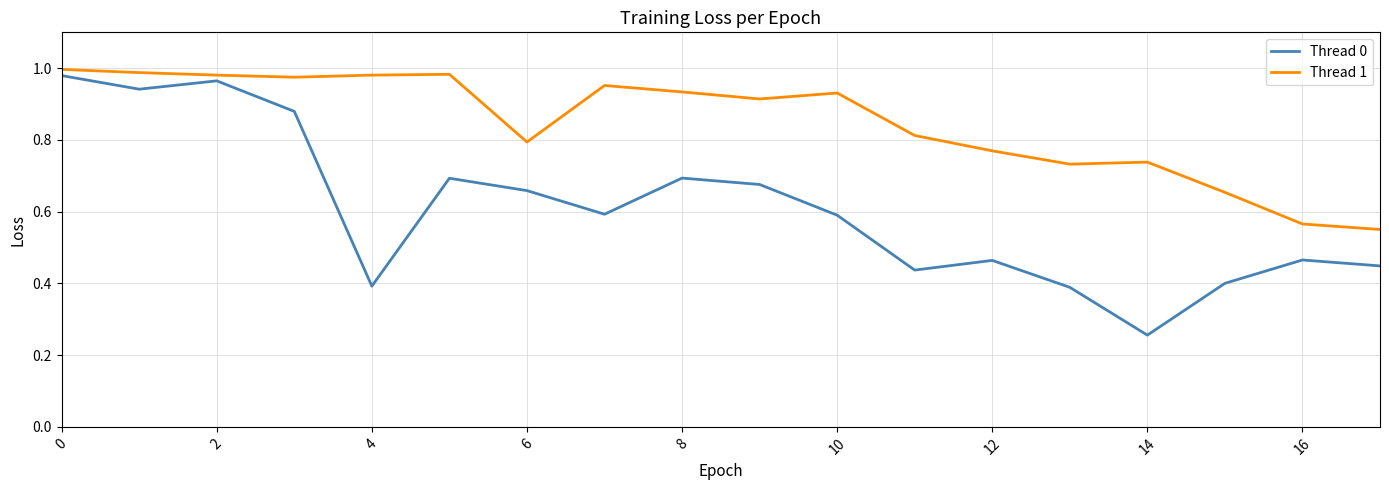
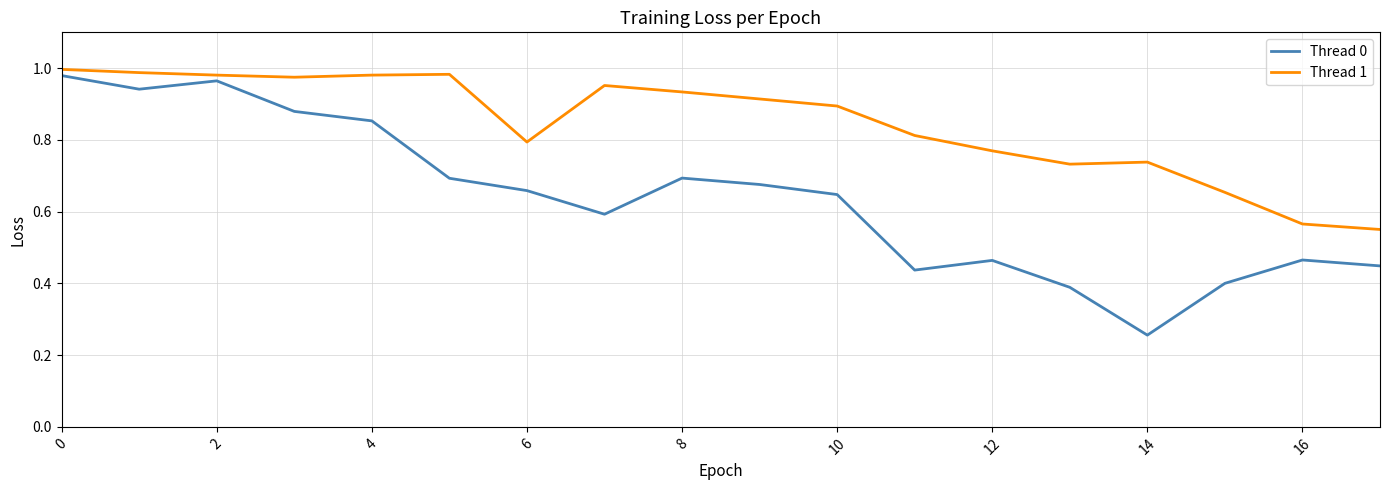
Thread 0, 4: 0.39 -> 0.85
Thread 0, 10: 0.59 -> 0.65
Thread 1, 10: 0.93 -> 0.89
